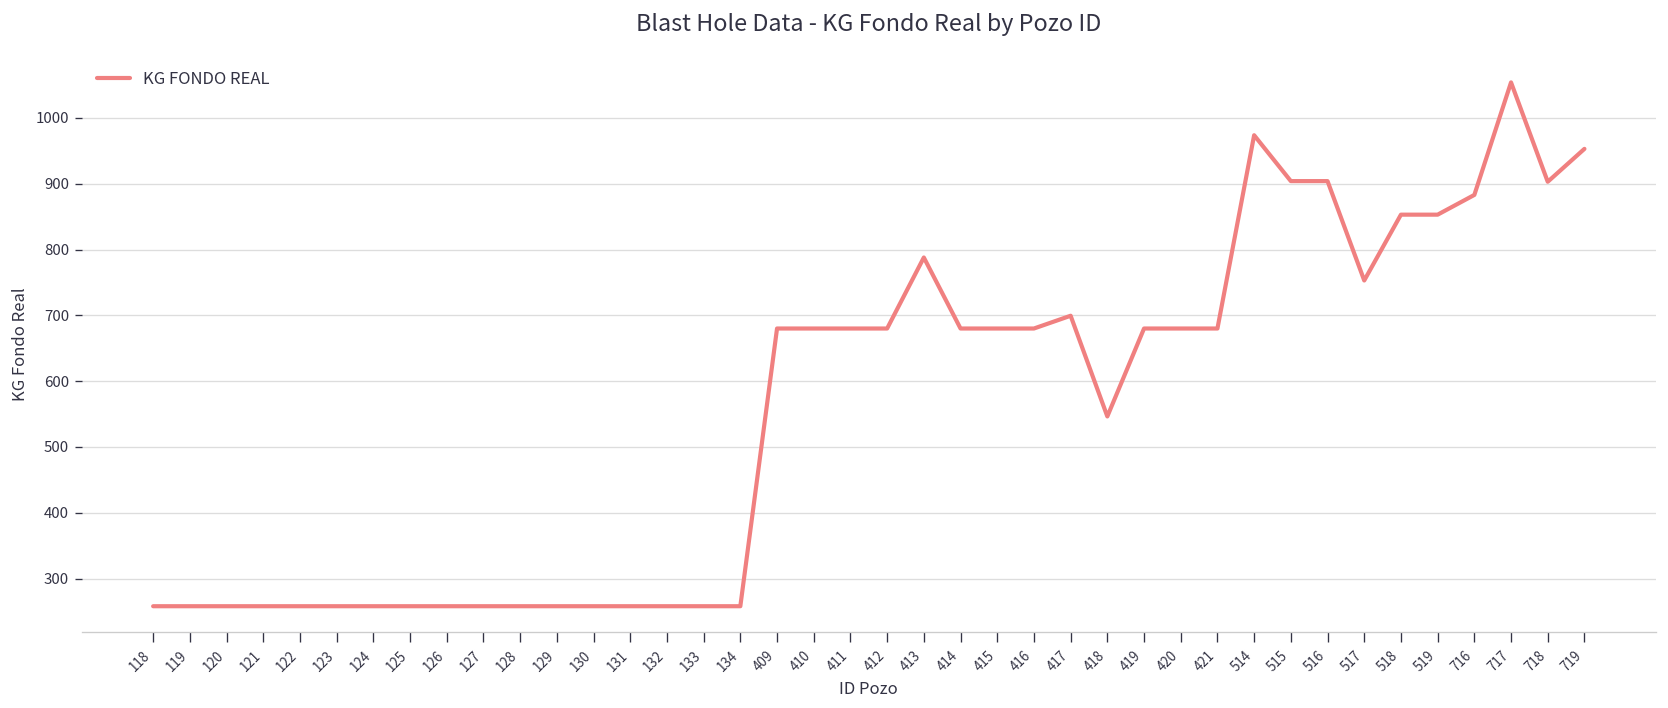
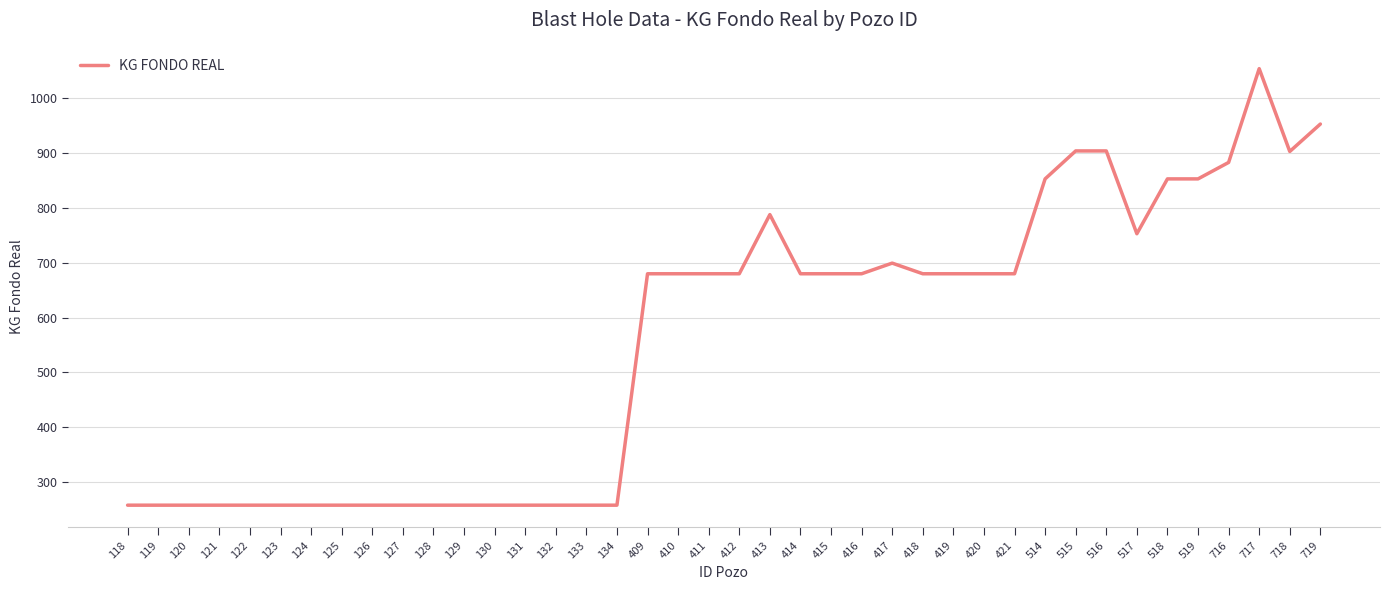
418: 550 -> 680
514: 970 -> 850
